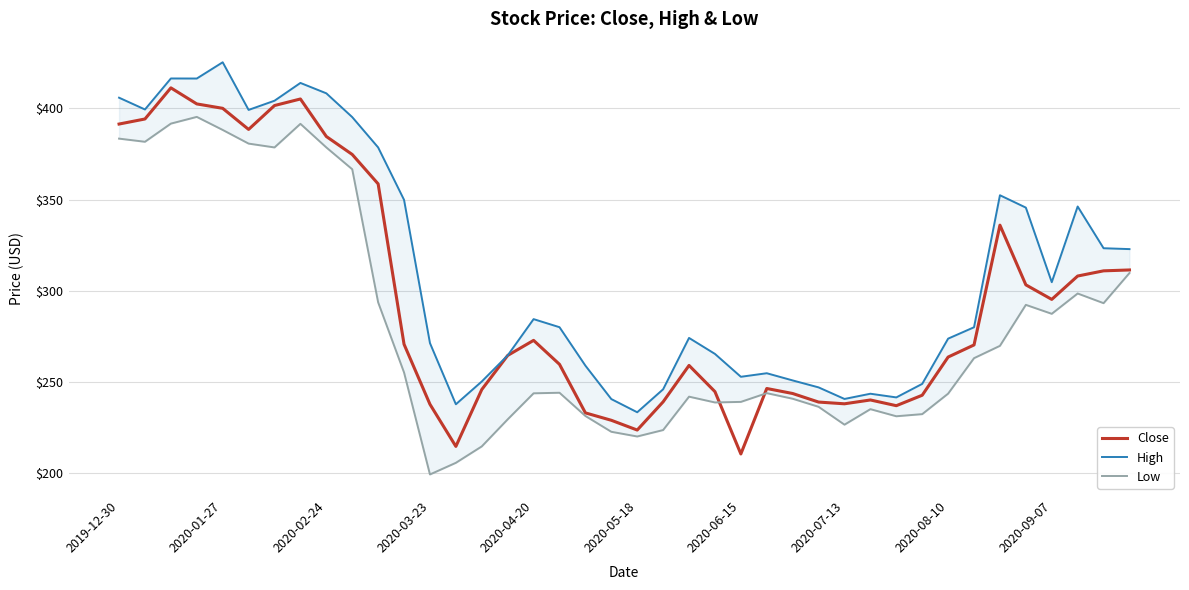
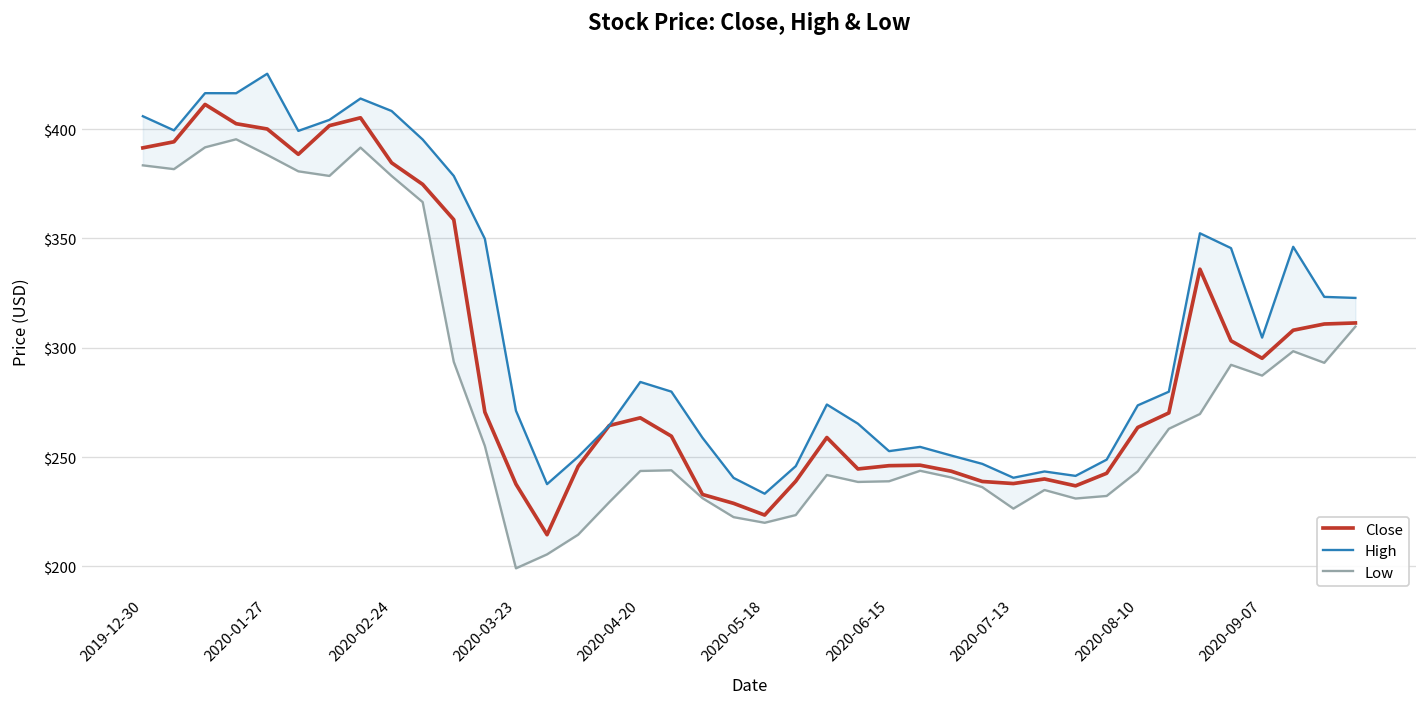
Close, 2020-04-20: $273 -> $268
Close, 2020-06-15: $210 -> $246
